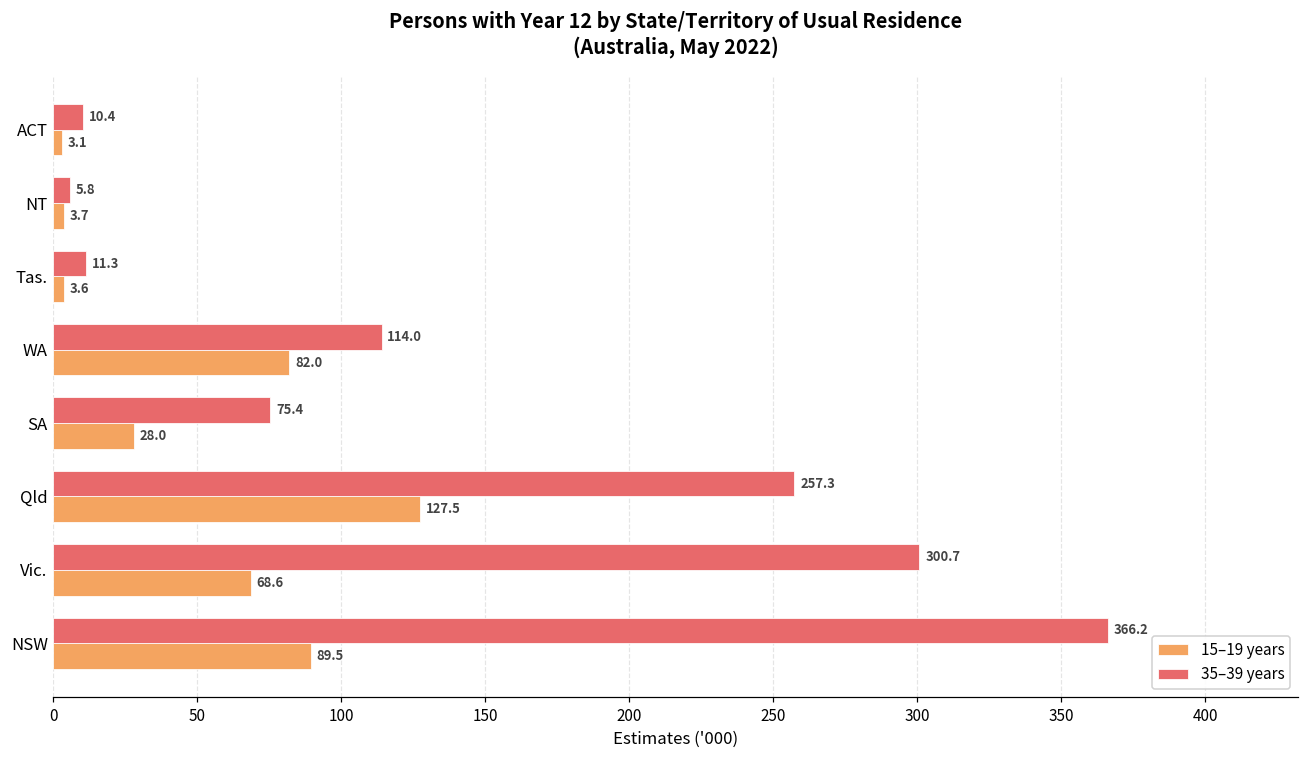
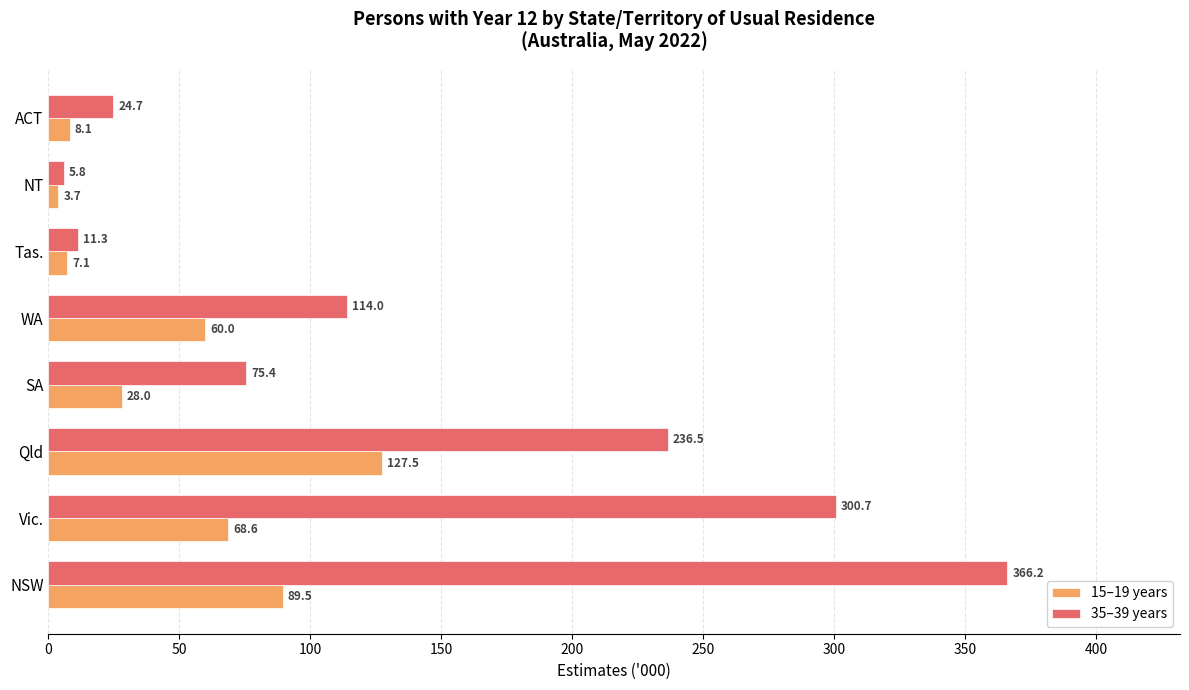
35–39 years, ACT: 10.4 -> 24.7
15–19 years, ACT: 3.1 -> 8.1
15–19 years, Tas.: 3.6 -> 7.1
15–19 years, WA: 82.0 -> 60.0
35–39 years, Qld: 257.3 -> 236.5
